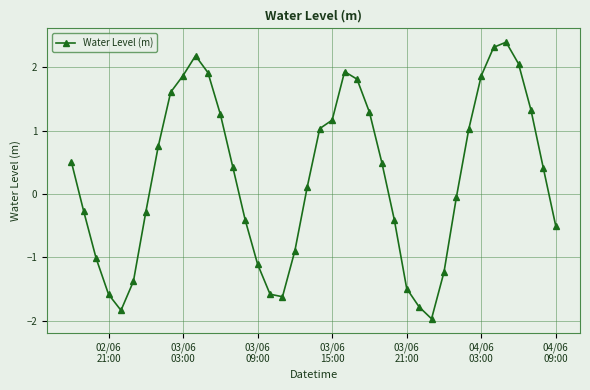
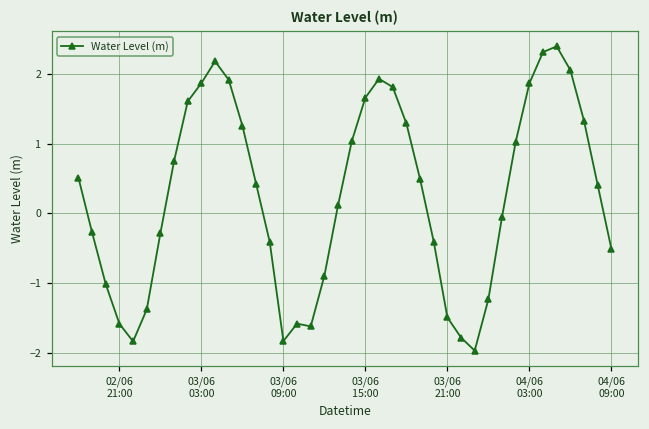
03/06 09:00: -1.1 -> -1.8
03/06 15:00: 1.2 -> 1.7
